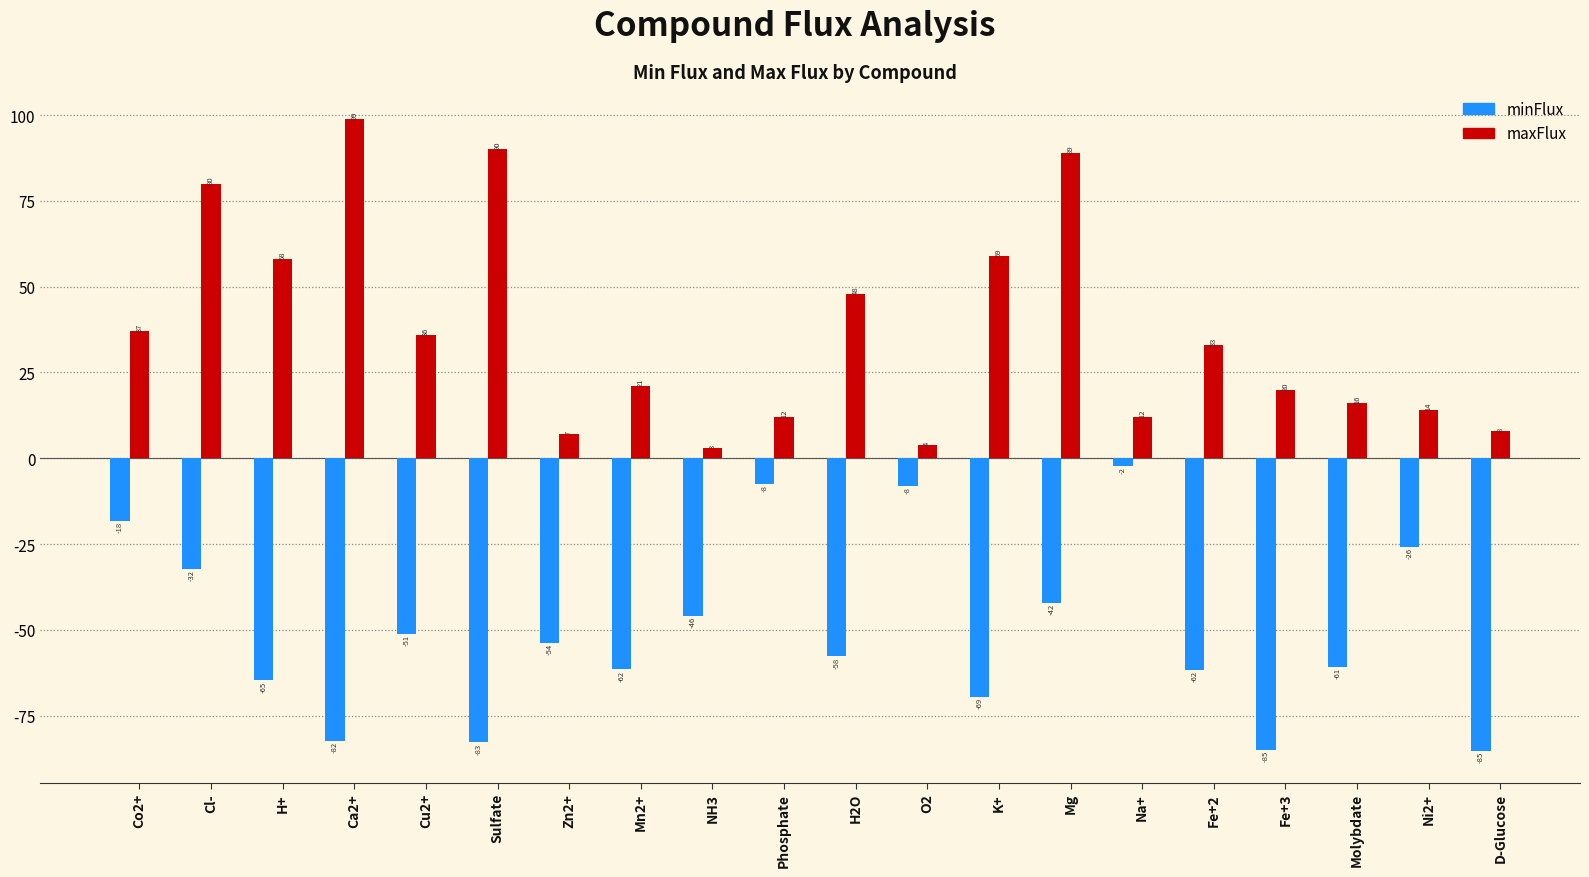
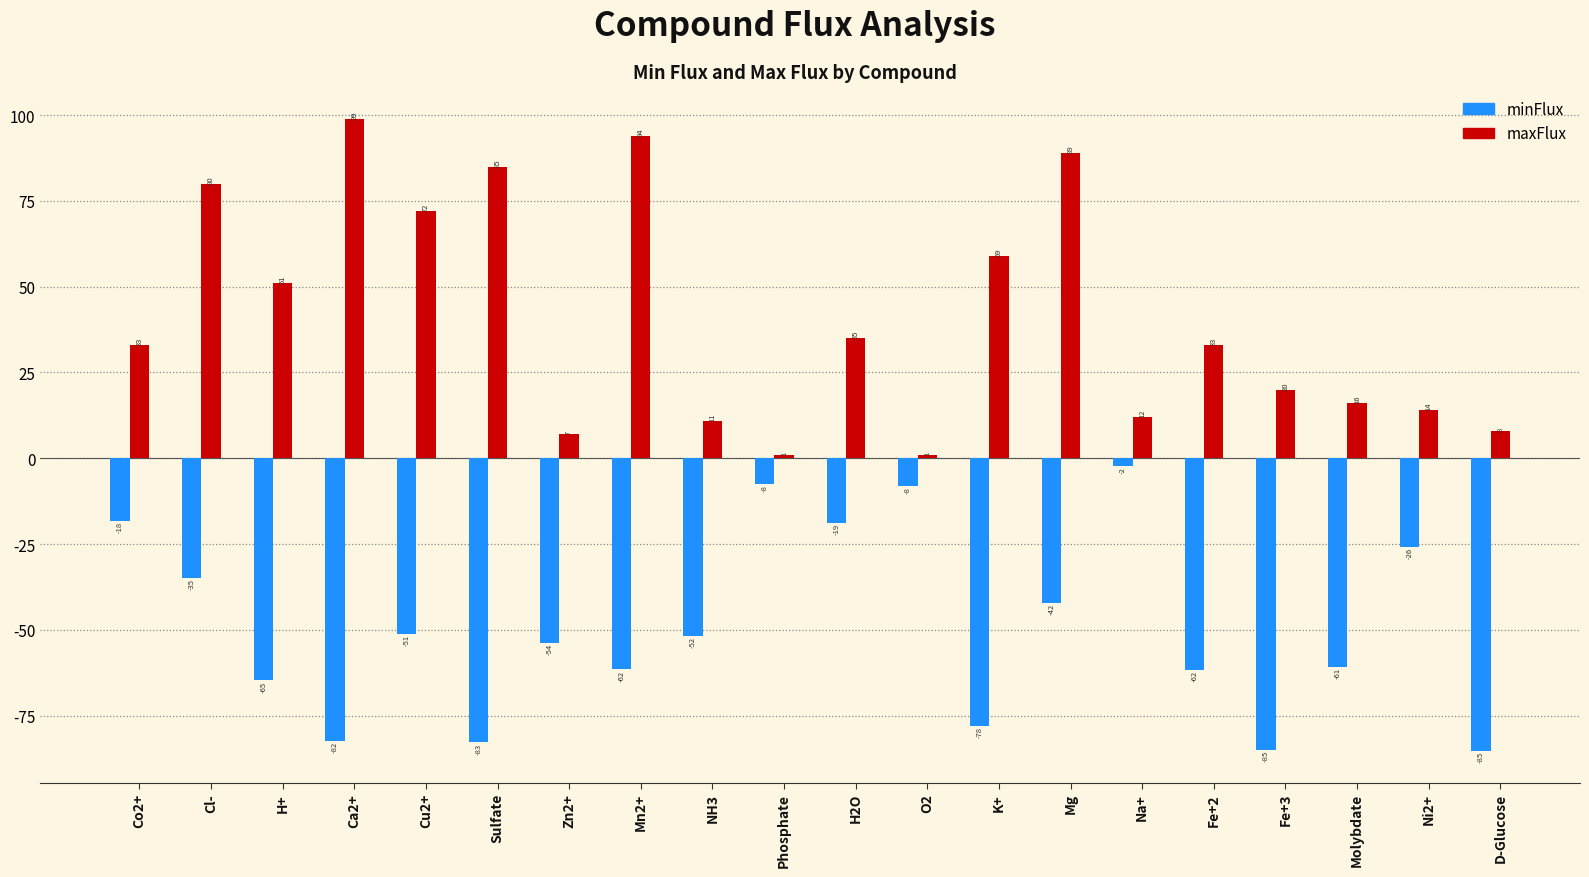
maxFlux, Co2+: 37 -> 33
minFlux, Cl-: -32 -> -35
maxFlux, H+: 58 -> 51
maxFlux, Cu2+: 36 -> 72
maxFlux, Sulfate: 90 -> 85
maxFlux, Mn2+: 21 -> 94
minFlux, NH3: -46 -> -52
maxFlux, NH3: 3 -> 11
maxFlux, Phosphate: 12 -> 1
minFlux, H2O: -58 -> -19
maxFlux, H2O: 48 -> 35
maxFlux, O2: 4 -> 1
minFlux, K+: -69 -> -78
